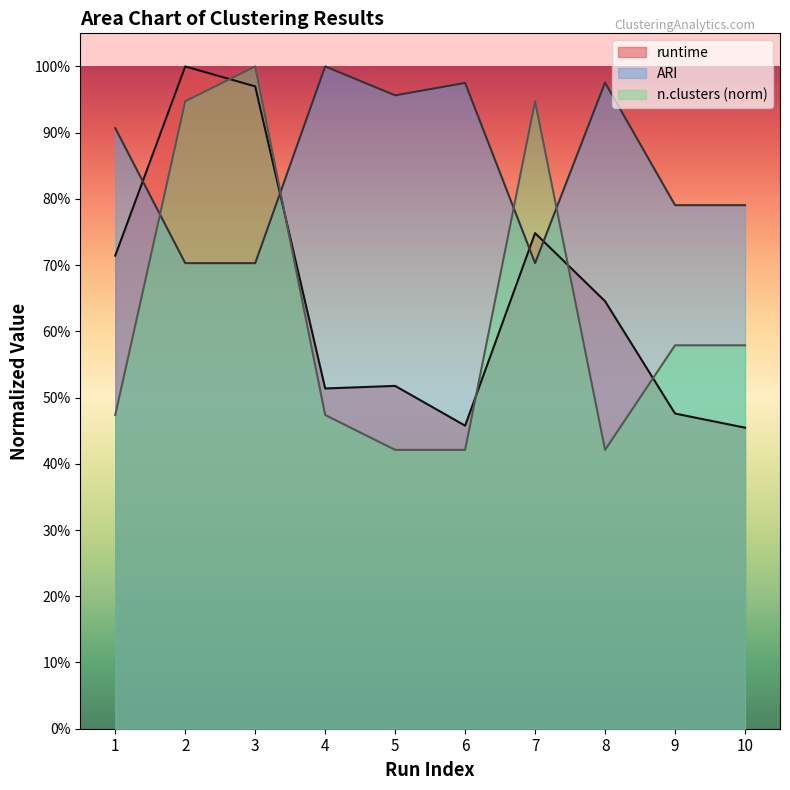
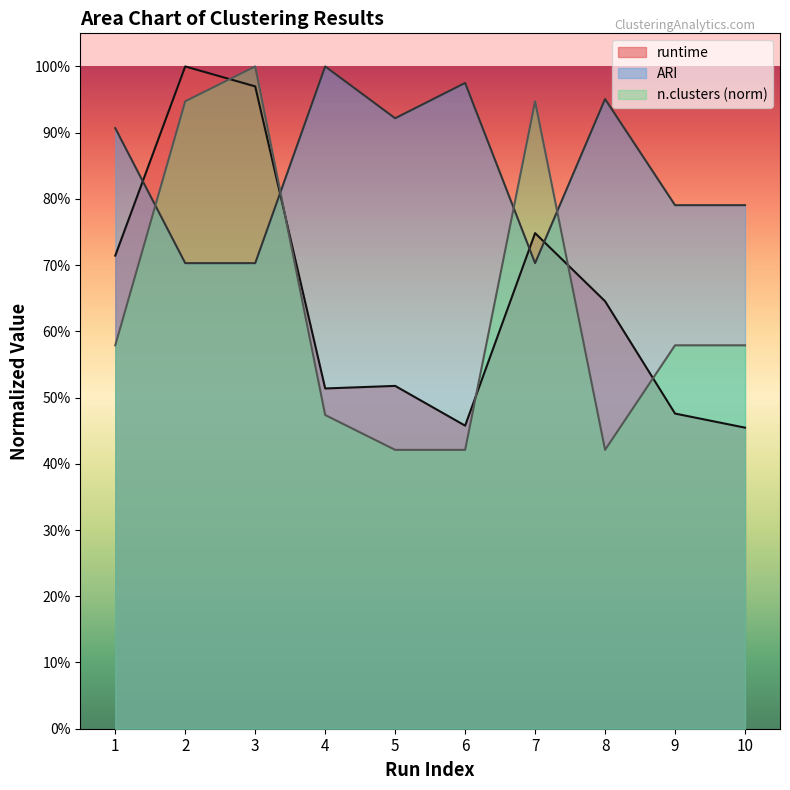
n.clusters (norm), 1: 47% -> 58%
ARI, 5: 96% -> 92%
ARI, 8: 98% -> 95%
